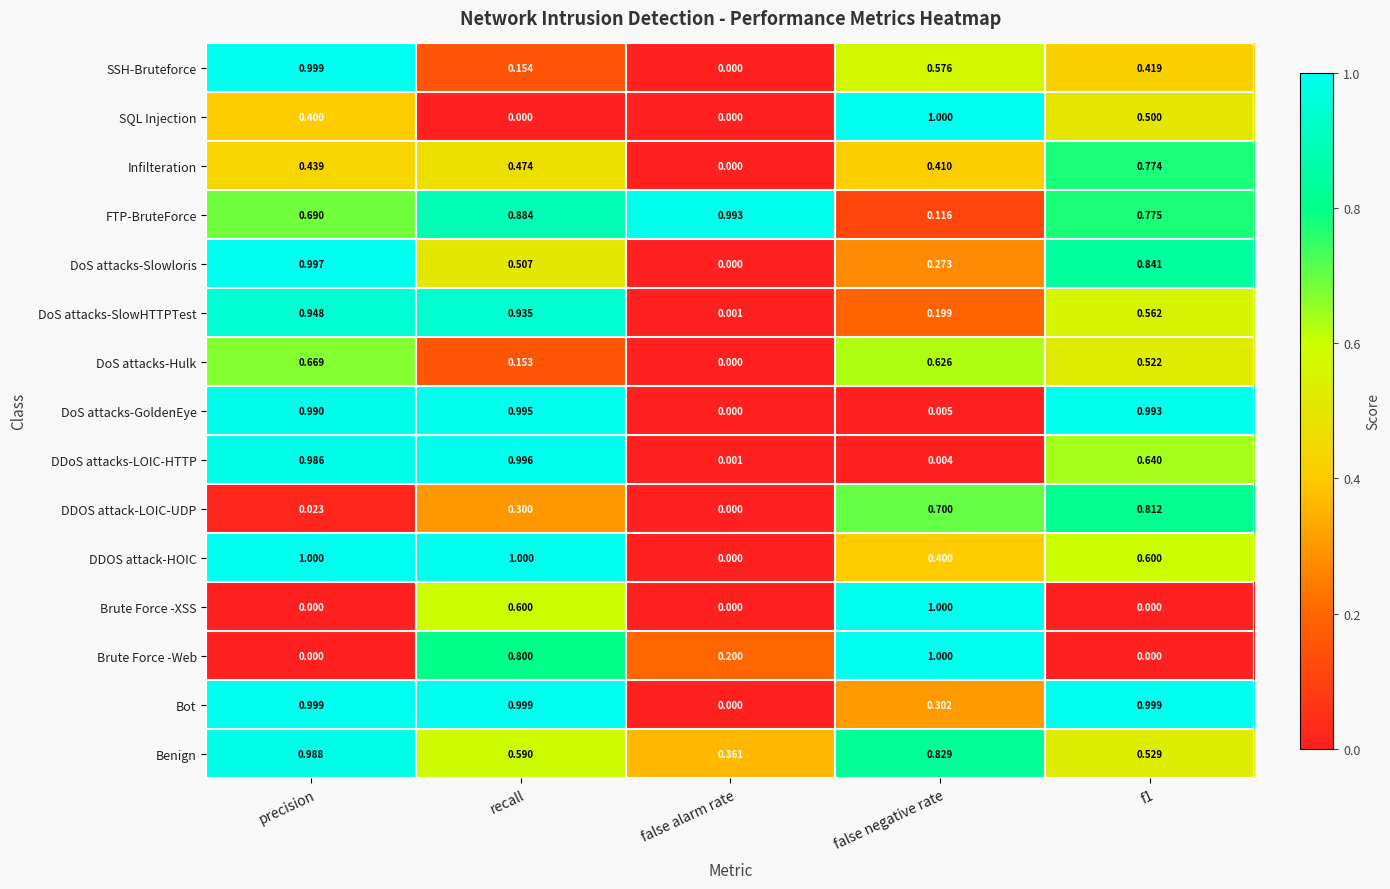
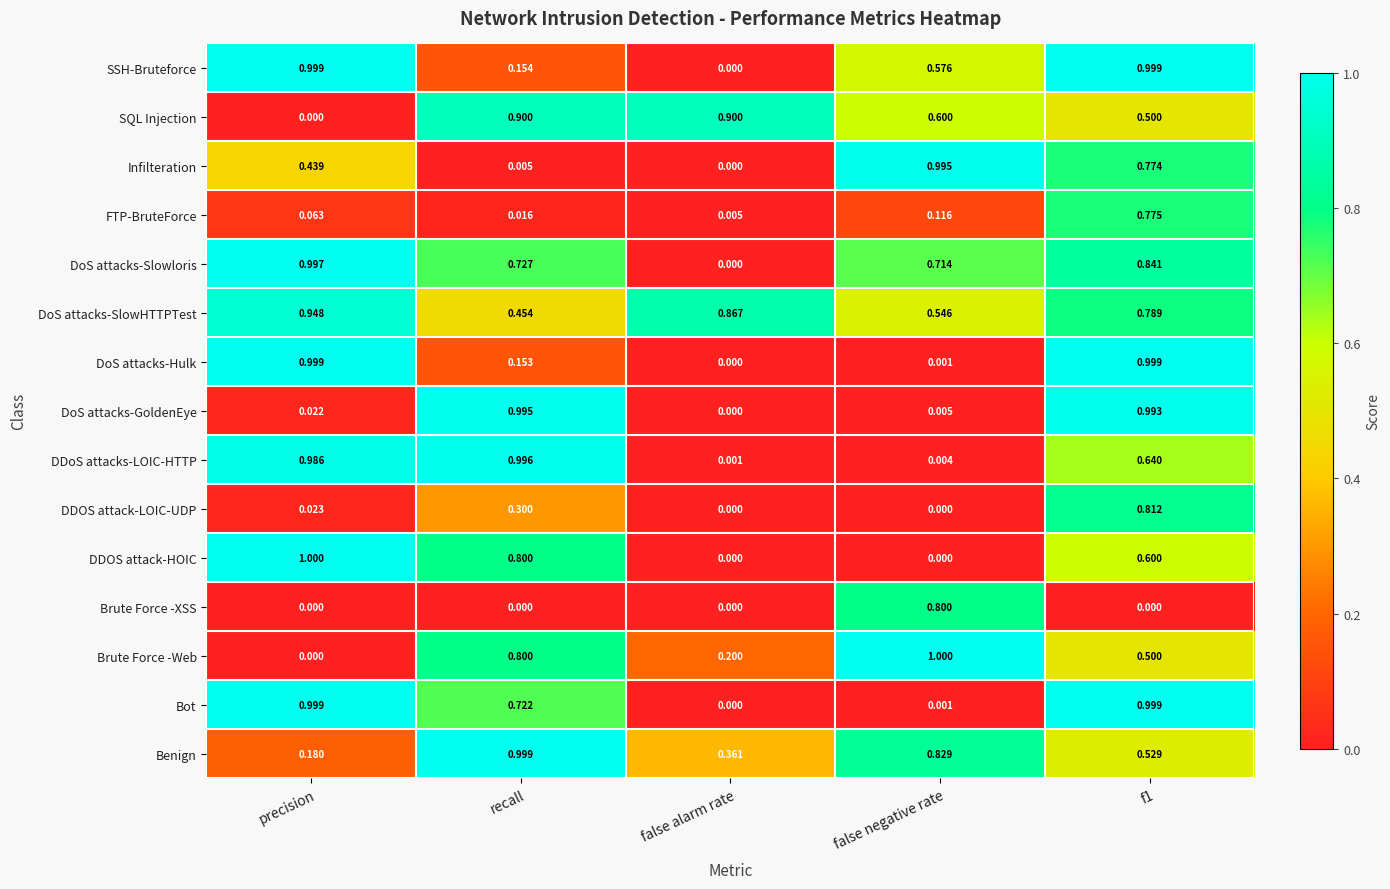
SSH-Bruteforce, f1: 0.419 -> 0.999
SQL Injection, precision: 0.400 -> 0.000
SQL Injection, recall: 0.000 -> 0.900
SQL Injection, false alarm rate: 0.000 -> 0.900
SQL Injection, false negative rate: 1.000 -> 0.600
Infilteration, recall: 0.474 -> 0.005
Infilteration, false negative rate: 0.410 -> 0.995
FTP-BruteForce, precision: 0.690 -> 0.063
FTP-BruteForce, recall: 0.884 -> 0.016
FTP-BruteForce, false alarm rate: 0.993 -> 0.005
DoS attacks-Slowloris, recall: 0.507 -> 0.727
DoS attacks-Slowloris, false negative rate: 0.273 -> 0.714
DoS attacks-SlowHTTPTest, recall: 0.935 -> 0.454
DoS attacks-SlowHTTPTest, false alarm rate: 0.001 -> 0.867
DoS attacks-SlowHTTPTest, false negative rate: 0.199 -> 0.546
DoS attacks-SlowHTTPTest, f1: 0.562 -> 0.789
DoS attacks-Hulk, precision: 0.669 -> 0.999
DoS attacks-Hulk, false negative rate: 0.626 -> 0.001
DoS attacks-Hulk, f1: 0.522 -> 0.999
DoS attacks-GoldenEye, precision: 0.990 -> 0.022
DDOS attack-LOIC-UDP, false negative rate: 0.700 -> 0.000
DDOS attack-HOIC, recall: 1.000 -> 0.800
DDOS attack-HOIC, false negative rate: 0.400 -> 0.000
Brute Force -XSS, recall: 0.600 -> 0.000
Brute Force -XSS, false negative rate: 1.000 -> 0.800
Brute Force -Web, f1: 0.000 -> 0.500
Bot, recall: 0.999 -> 0.722
Bot, false negative rate: 0.302 -> 0.001
Benign, precision: 0.988 -> 0.180
Benign, recall: 0.590 -> 0.999
